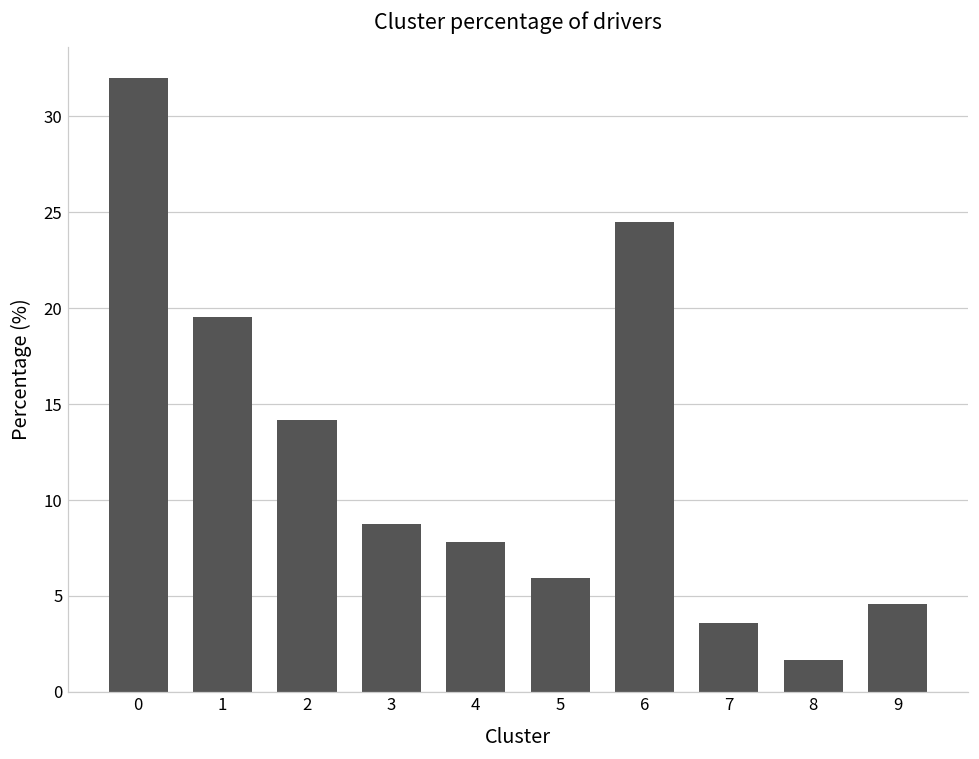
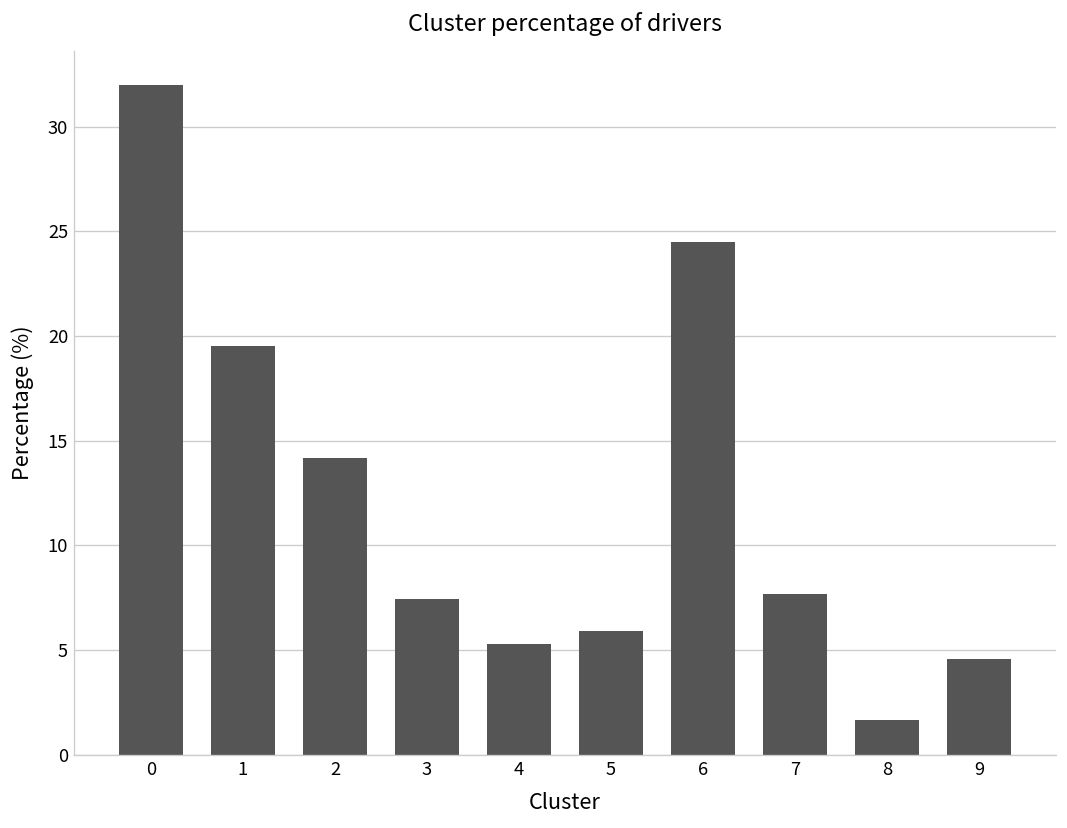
3: 8.7 -> 7.5
4: 7.8 -> 5.3
7: 3.6 -> 7.7
